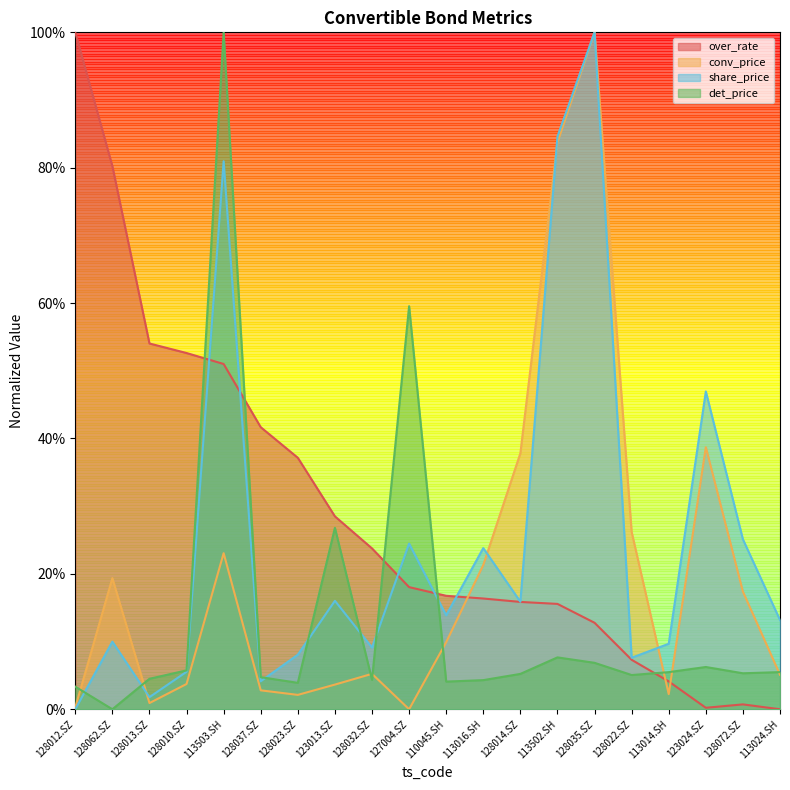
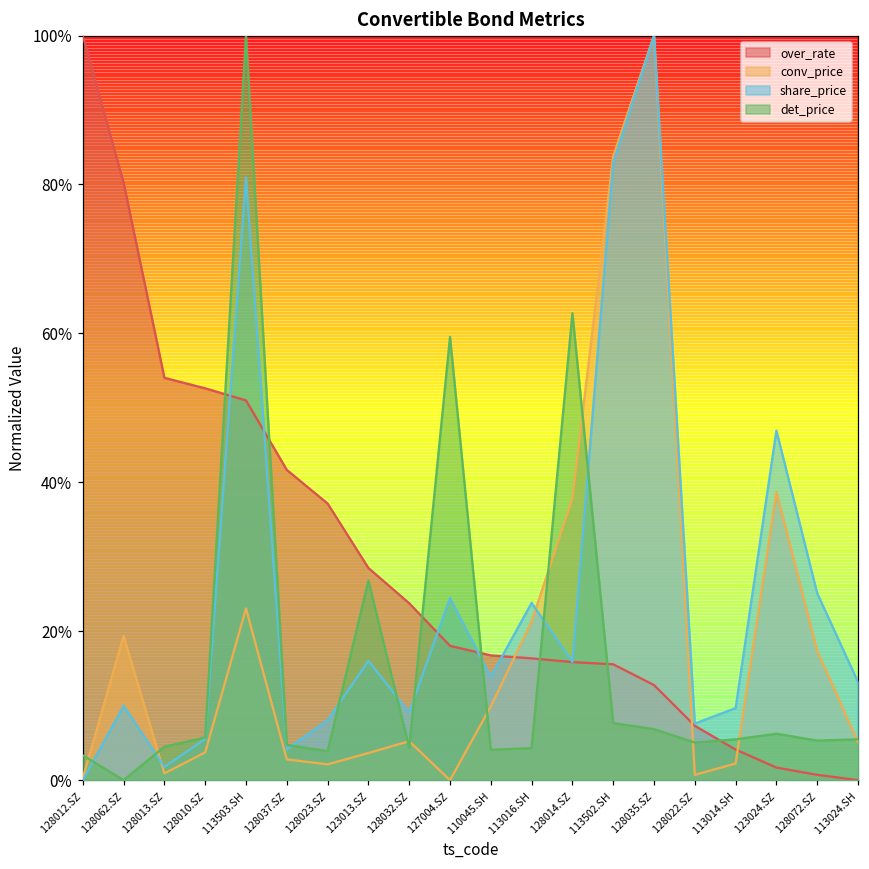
det_price, 128014.SZ: 5% -> 63%
share_price, 113502.SH: 85% -> 83%
conv_price, 128022.SZ: 26% -> 1%
over_rate, 123024.SZ: 0% -> 2%
